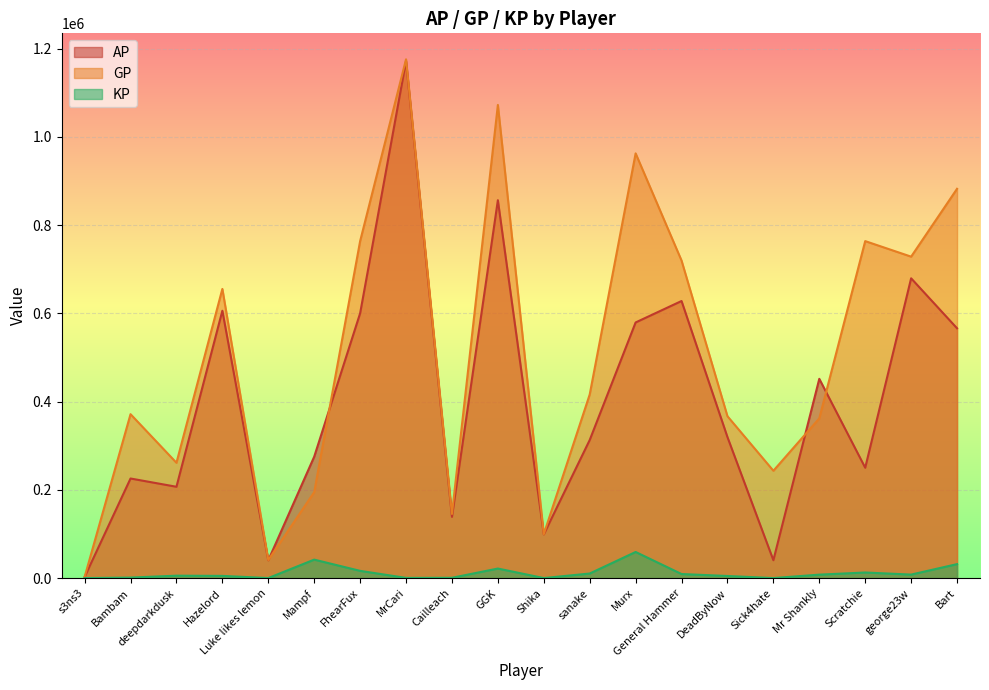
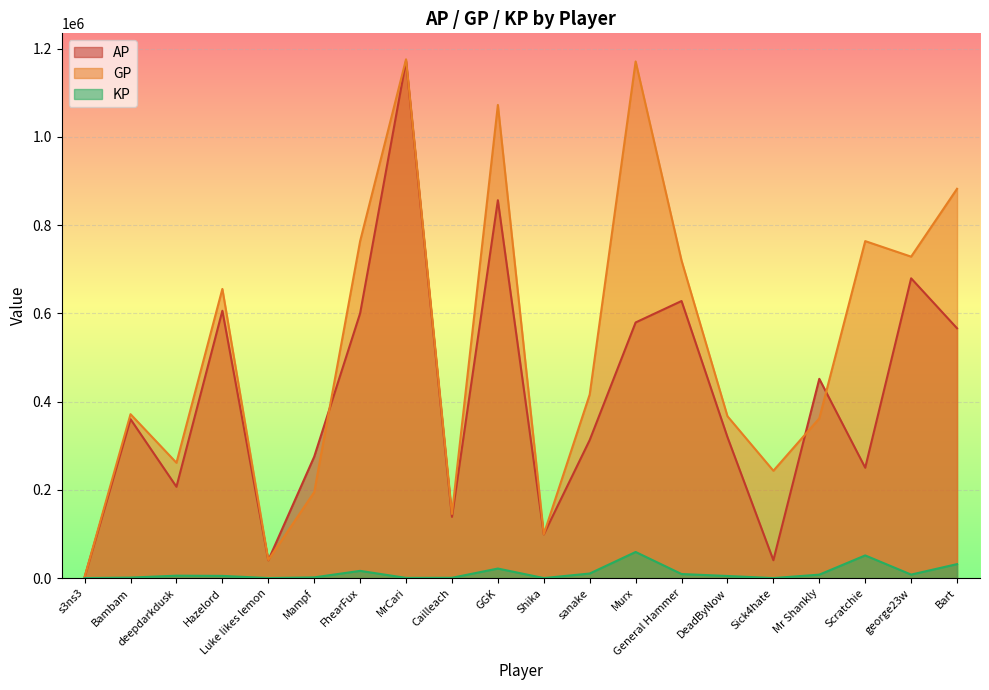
AP, Bambam: 230000 -> 360000
KP, Mampf: 40000 -> 0
GP, Murx: 960000 -> 1170000
KP, Scratchie: 10000 -> 50000
